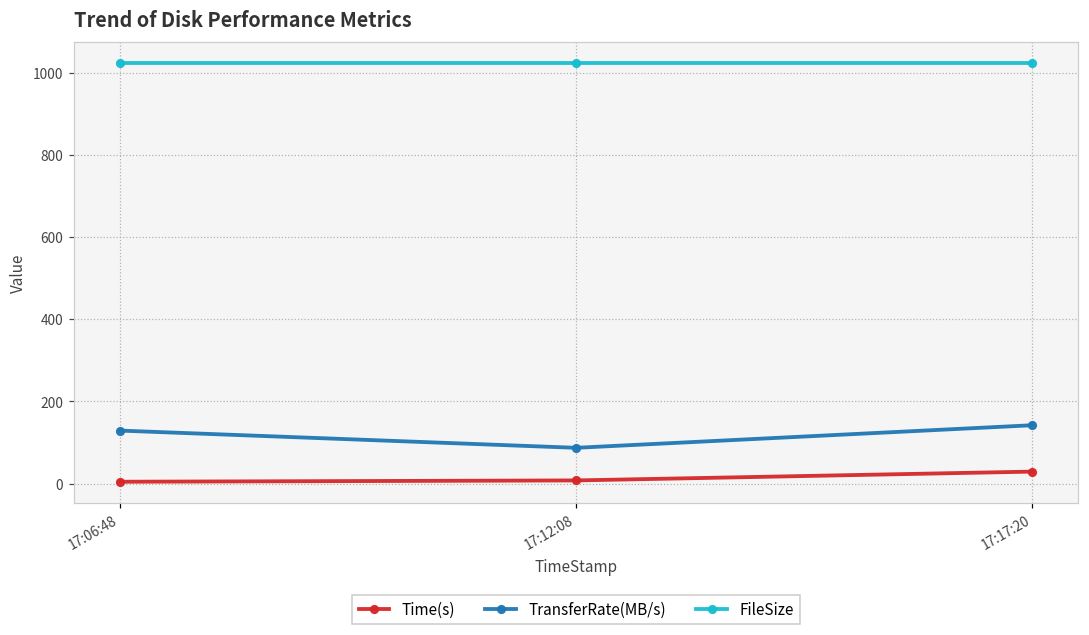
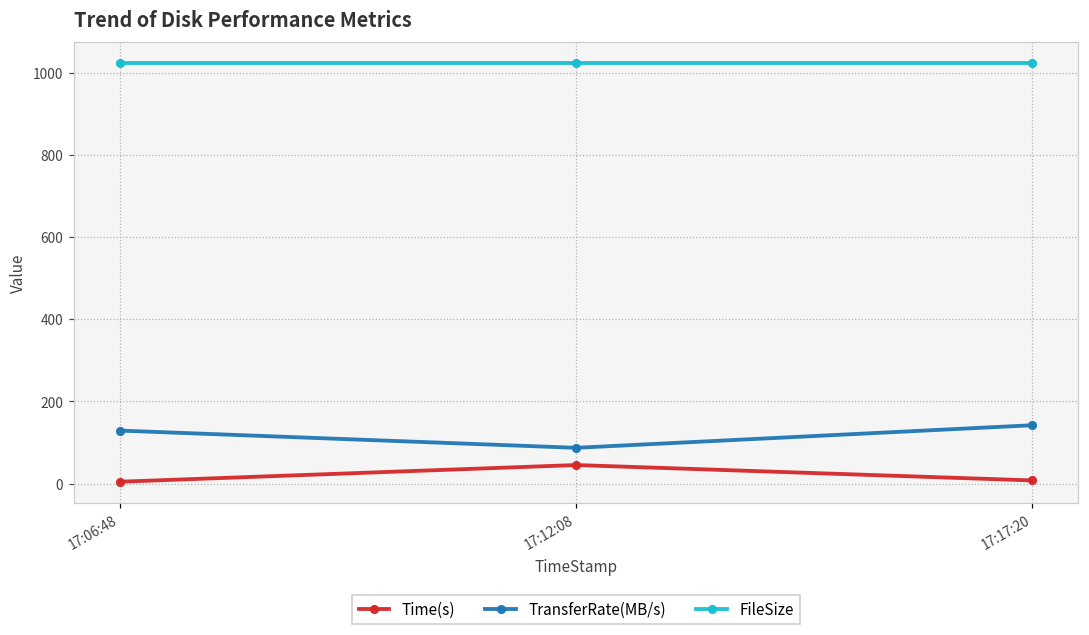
Time(s), 17:12:08: 10 -> 50
Time(s), 17:17:20: 30 -> 10
